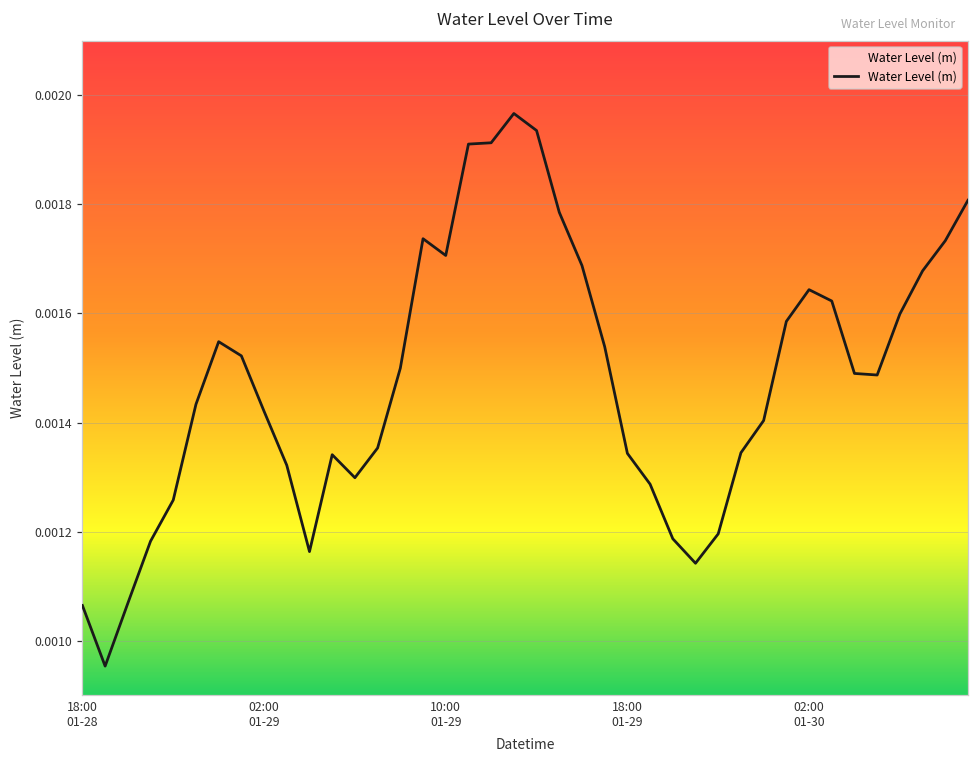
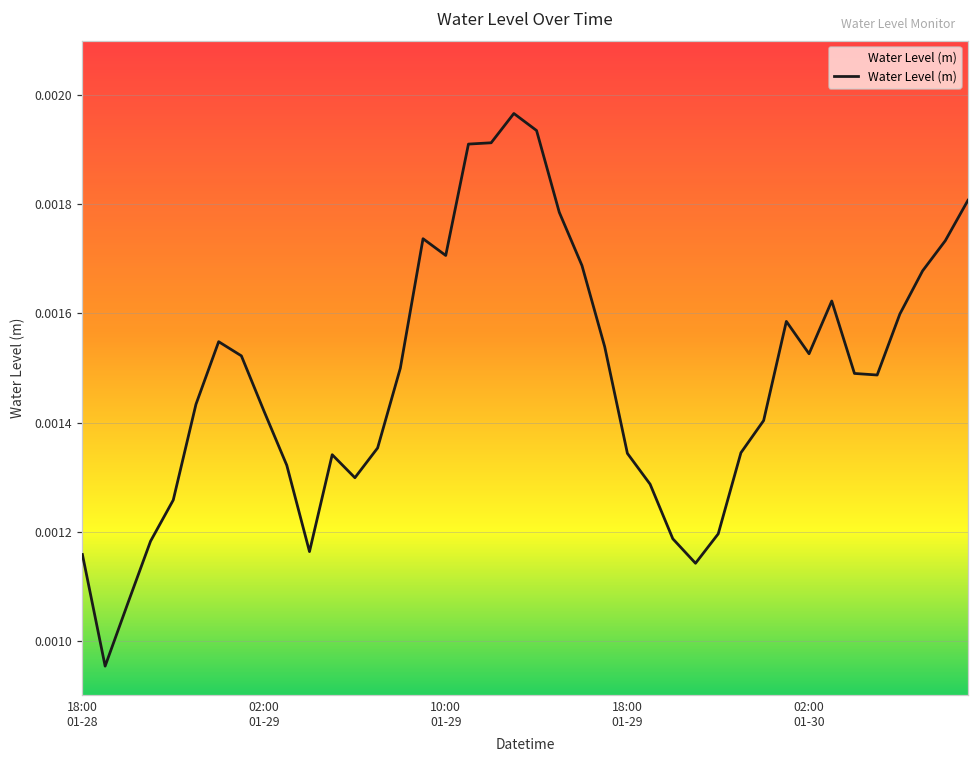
18:00 01-28: 0.00106 -> 0.00116
02:00 01-30: 0.00164 -> 0.00153
